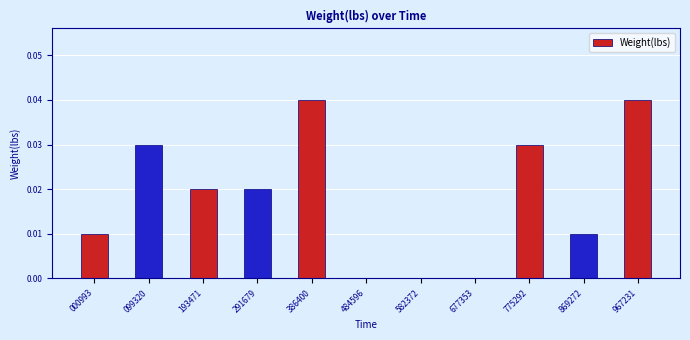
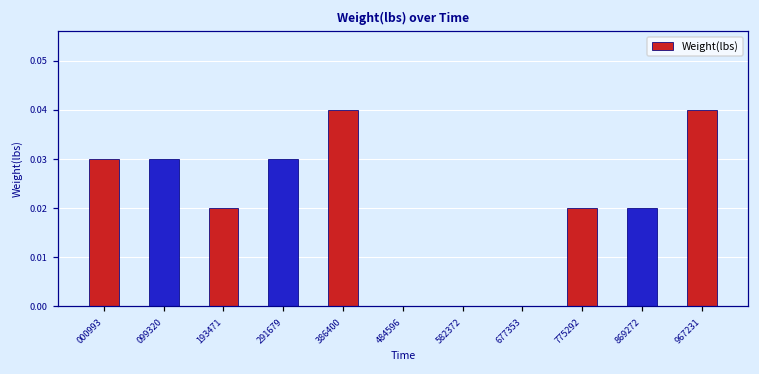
000993: 0.01 -> 0.03
291679: 0.02 -> 0.03
775292: 0.03 -> 0.02
869272: 0.01 -> 0.02
